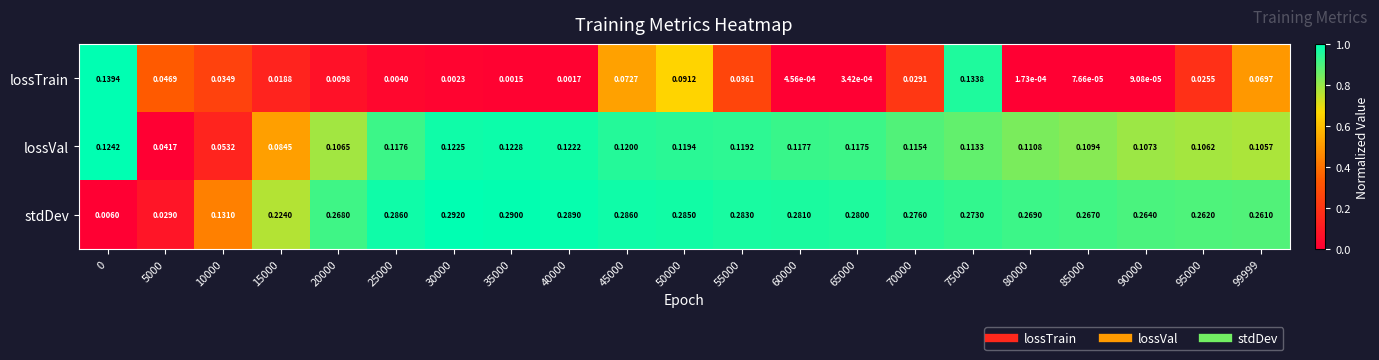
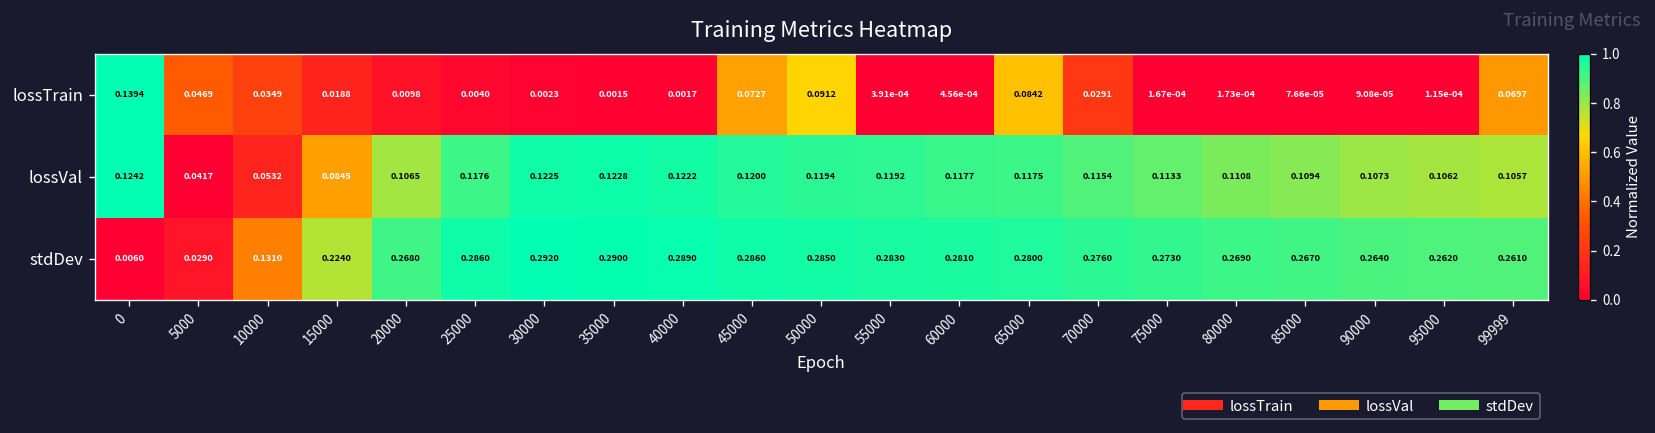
lossTrain, 55000: 0.0361 -> 3.91e-04
lossTrain, 65000: 3.42e-04 -> 0.0842
lossTrain, 75000: 0.1338 -> 1.67e-04
lossTrain, 95000: 0.0255 -> 1.15e-04
